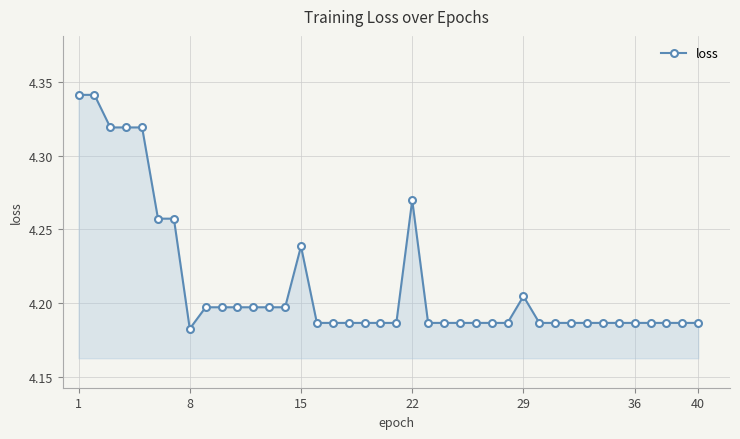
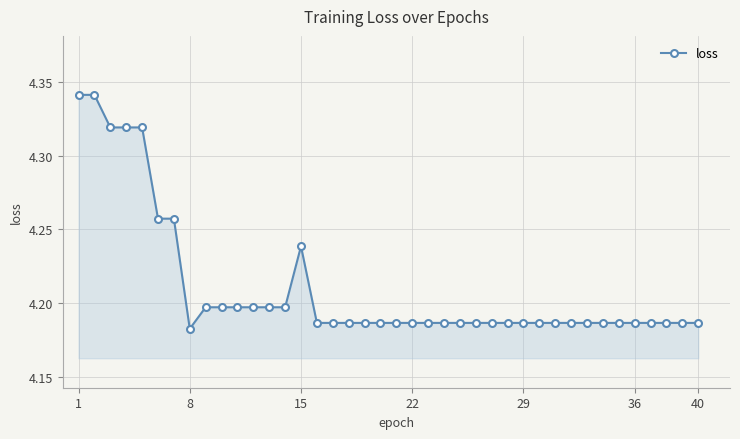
loss, 22: 4.270 -> 4.187
loss, 29: 4.205 -> 4.187
